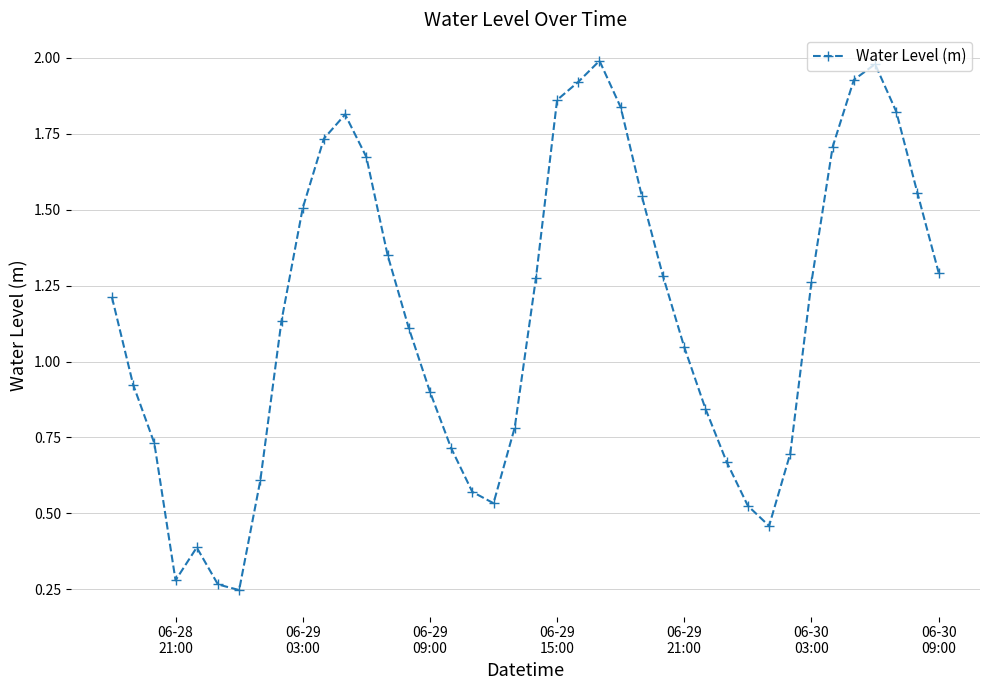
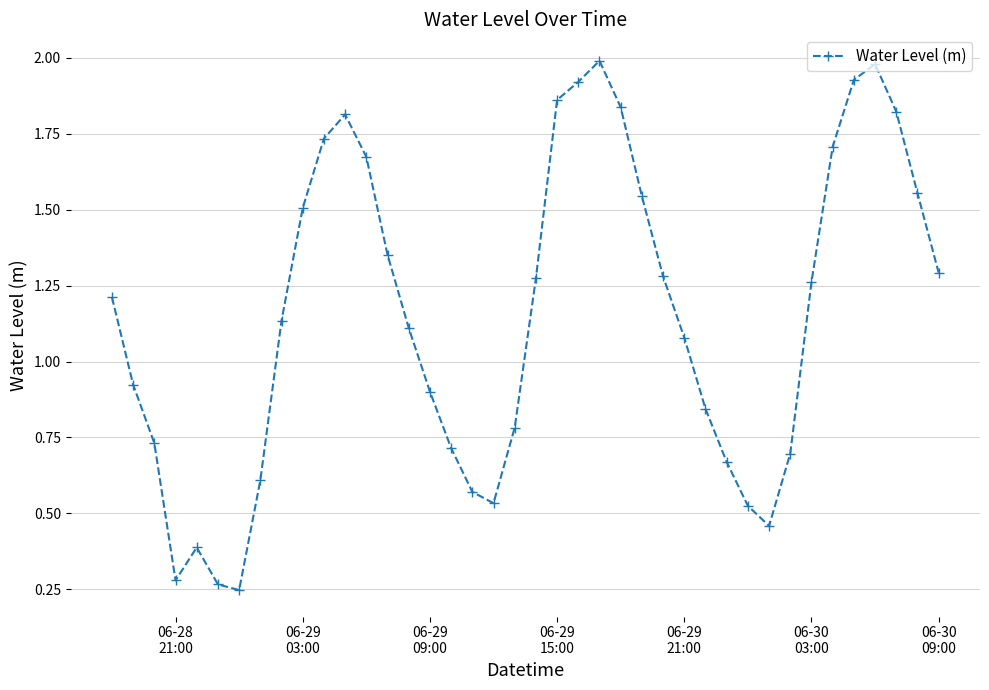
06-29 21:00: 1.05 -> 1.08
